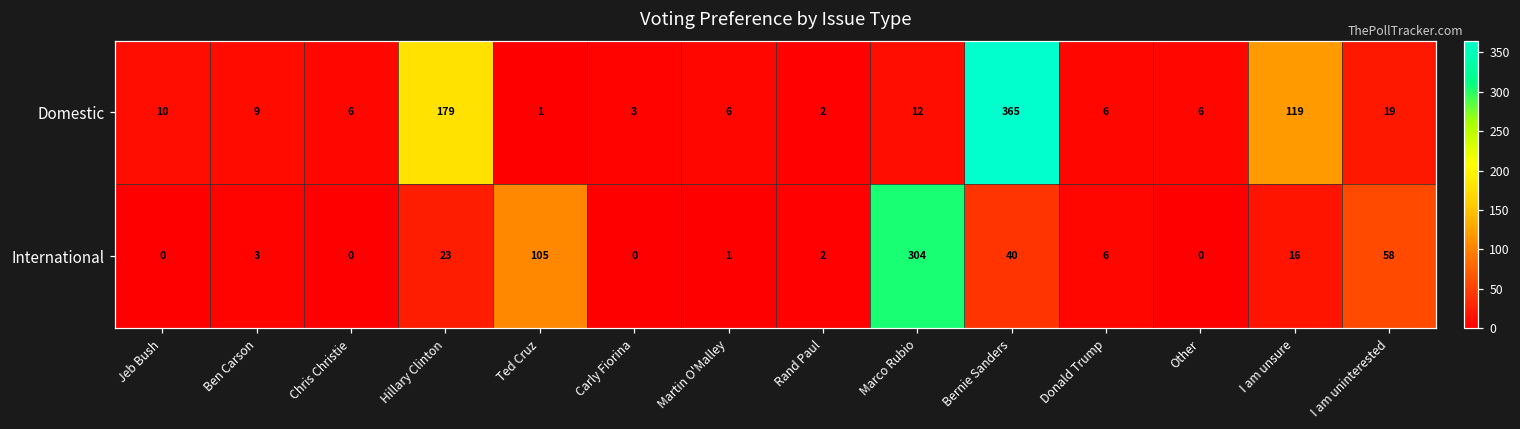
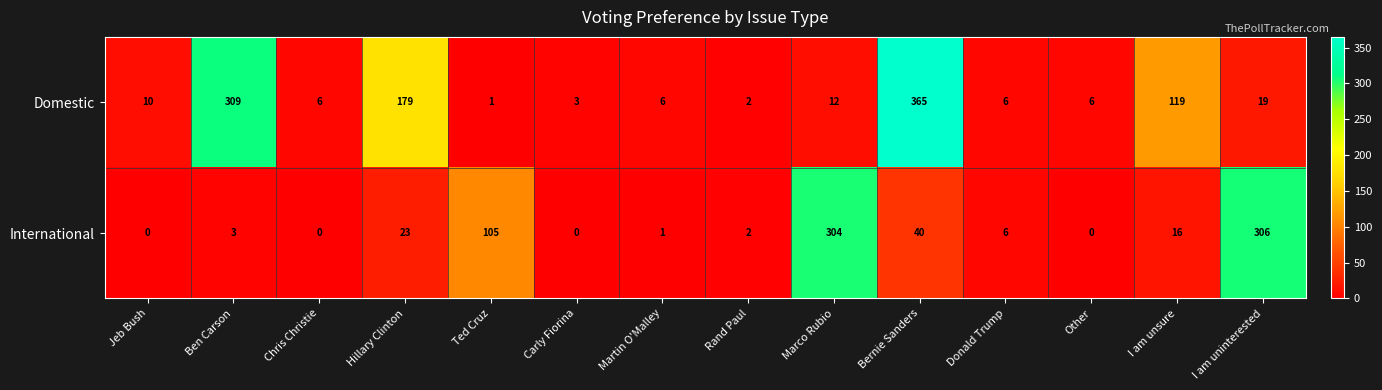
Domestic, Ben Carson: 9 -> 309
International, I am uninterested: 58 -> 306
